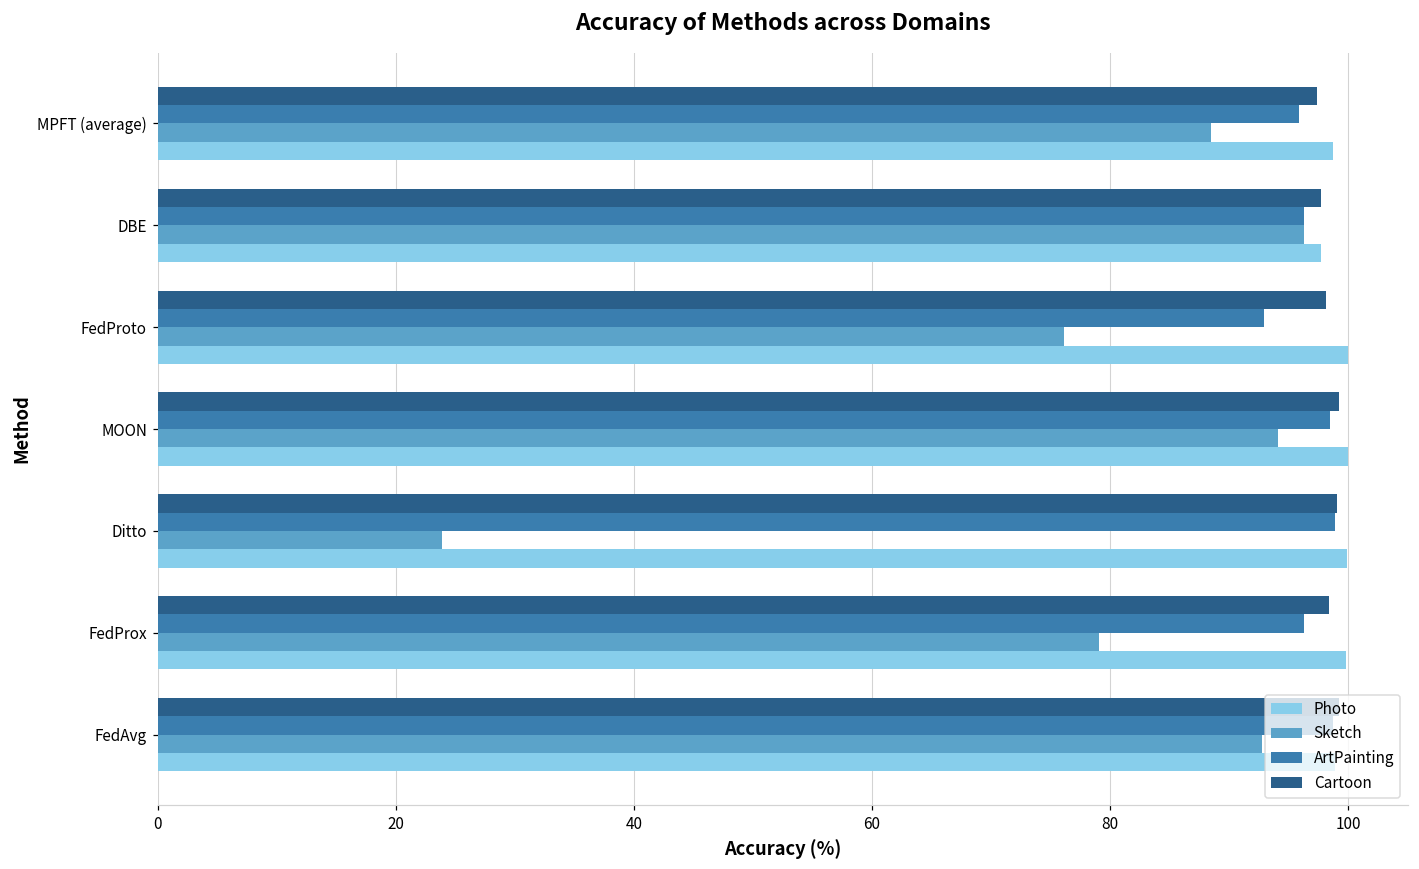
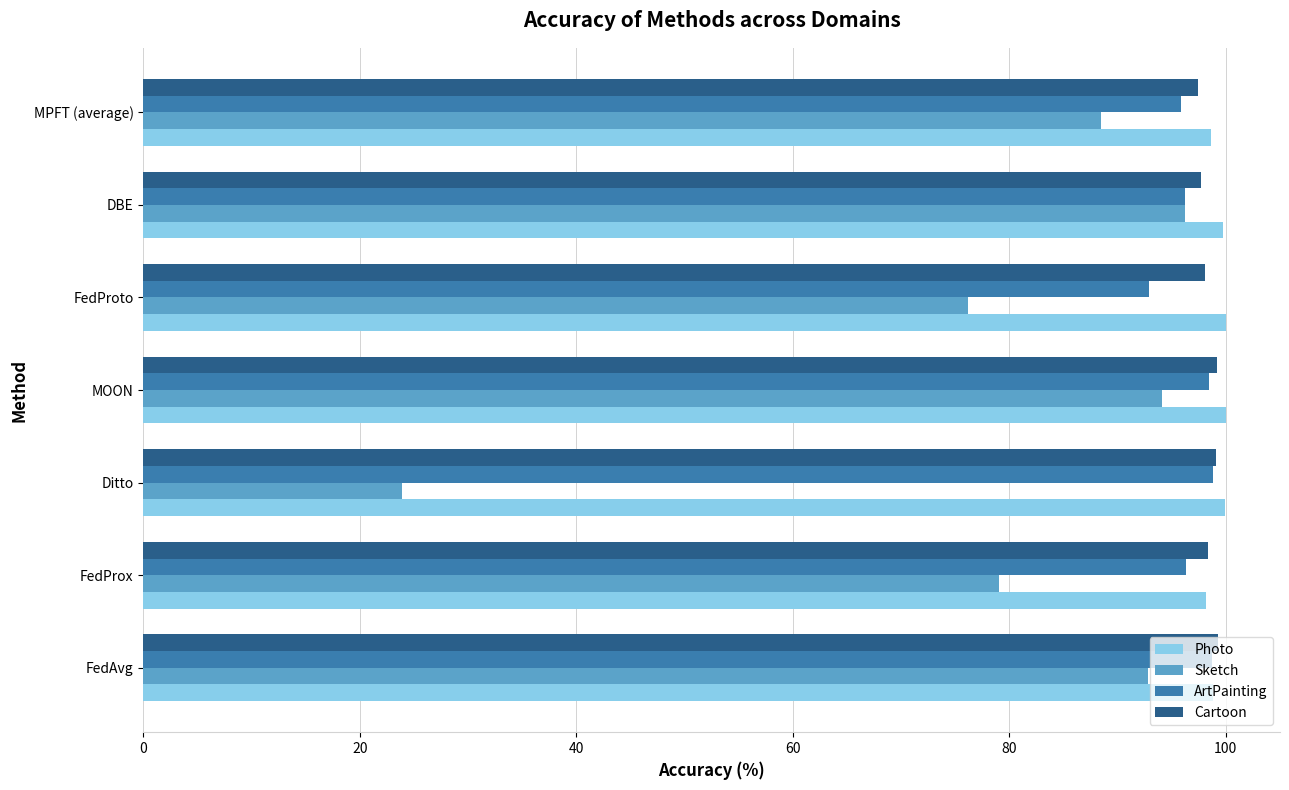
Photo, DBE: 97.7 -> 99.7
Photo, FedProx: 99.8 -> 98.1
